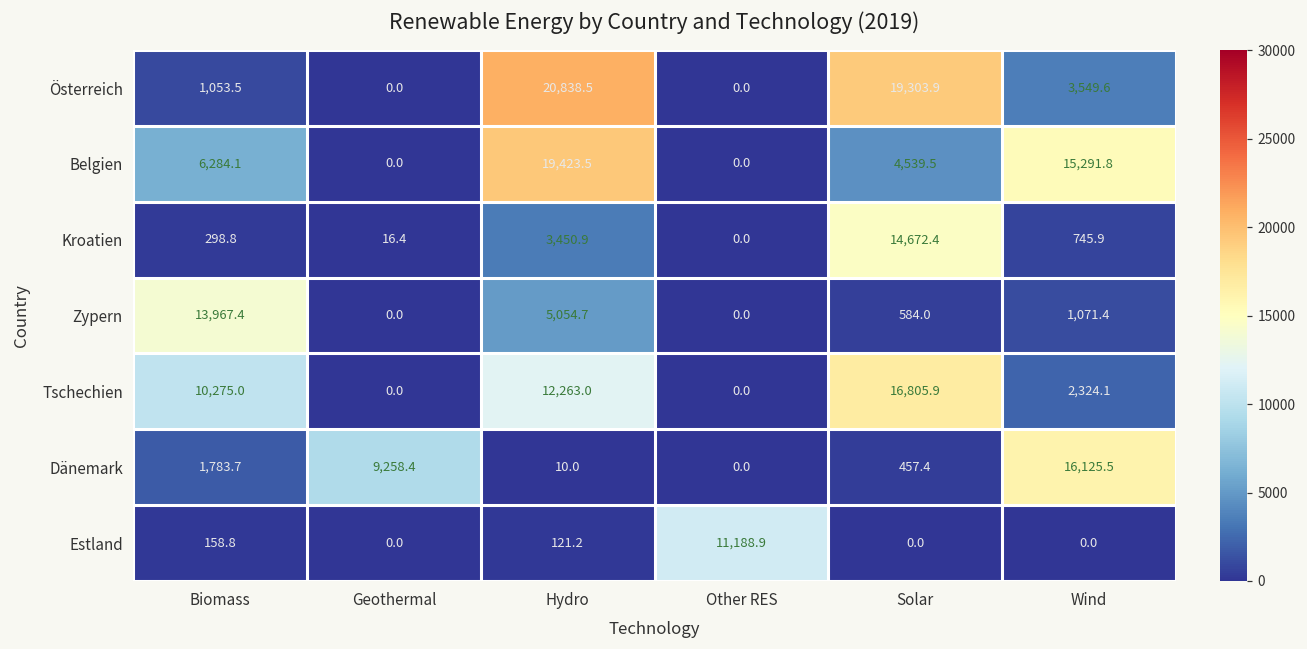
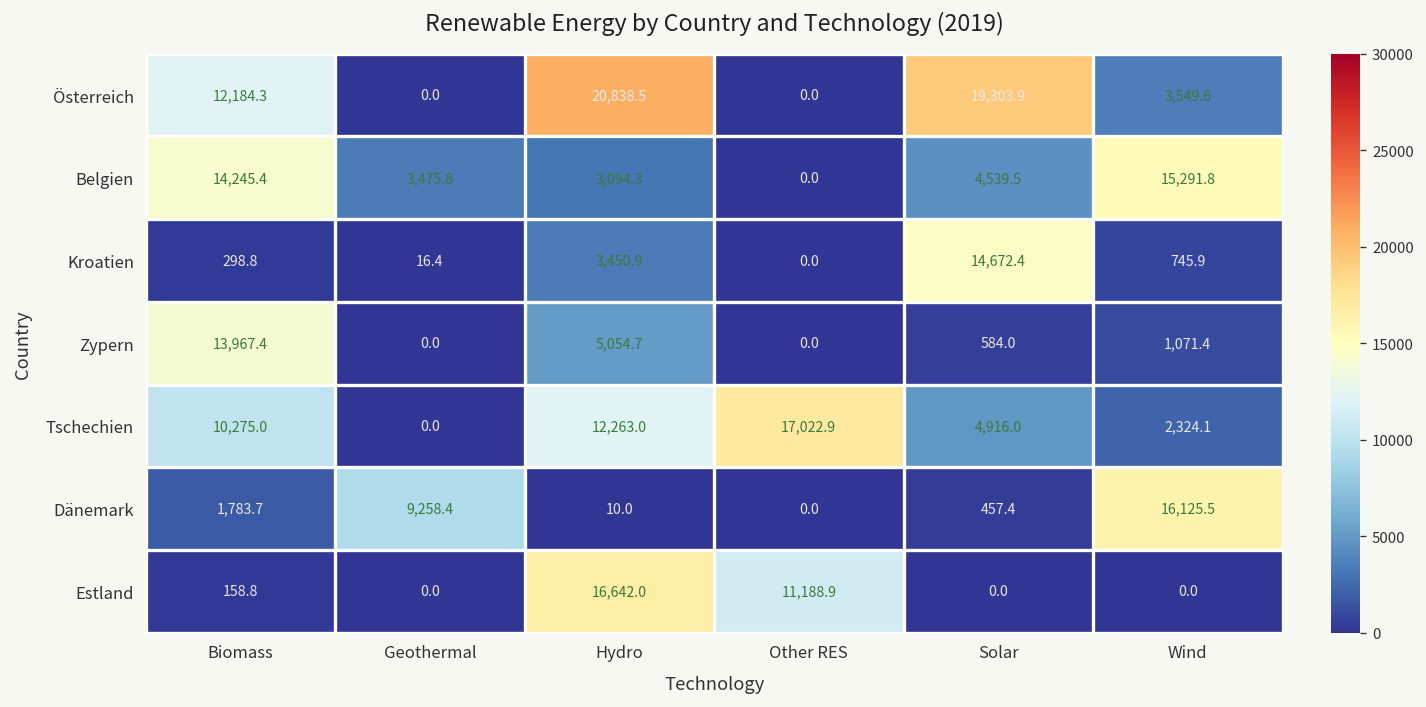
Österreich, Biomass: 1,053.5 -> 12,184.3
Belgien, Biomass: 6,284.1 -> 14,245.4
Belgien, Geothermal: 0.0 -> 3,475.8
Belgien, Hydro: 19,423.5 -> 3,094.3
Tschechien, Other RES: 0.0 -> 17,022.9
Tschechien, Solar: 16,805.9 -> 4,916.0
Estland, Hydro: 121.2 -> 16,642.0
